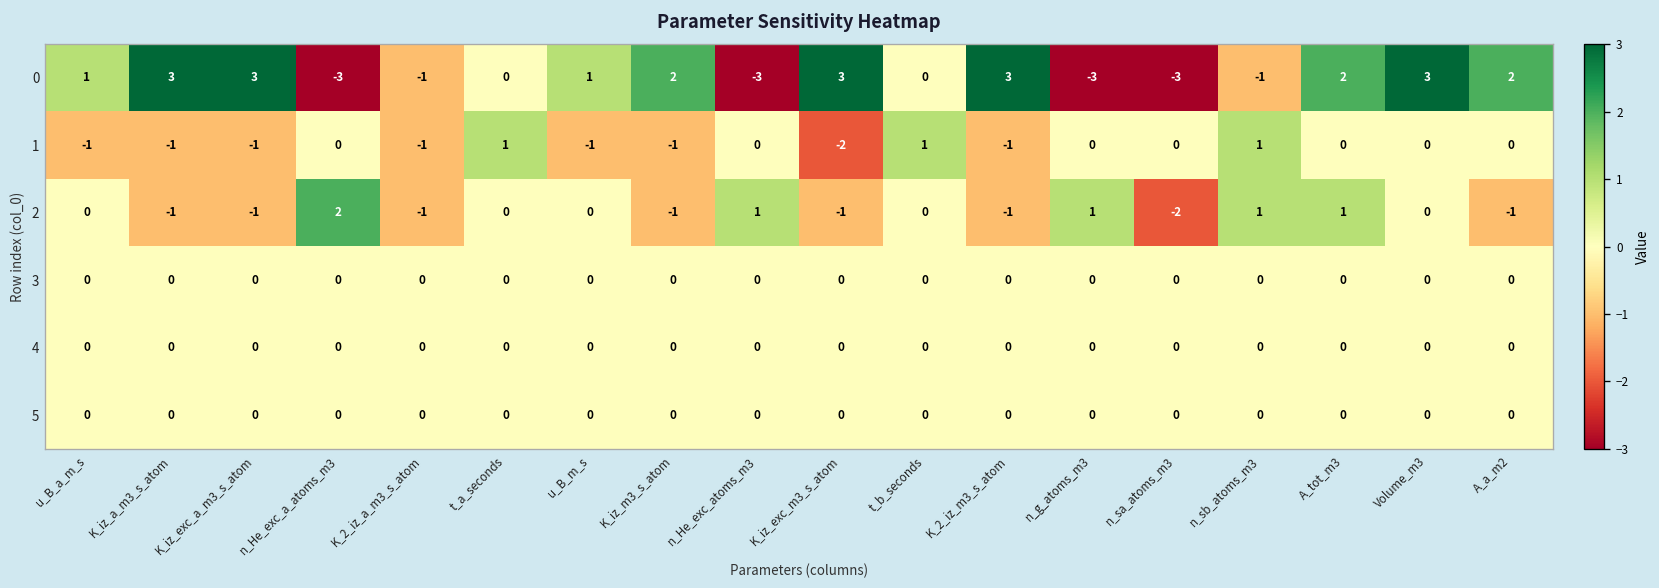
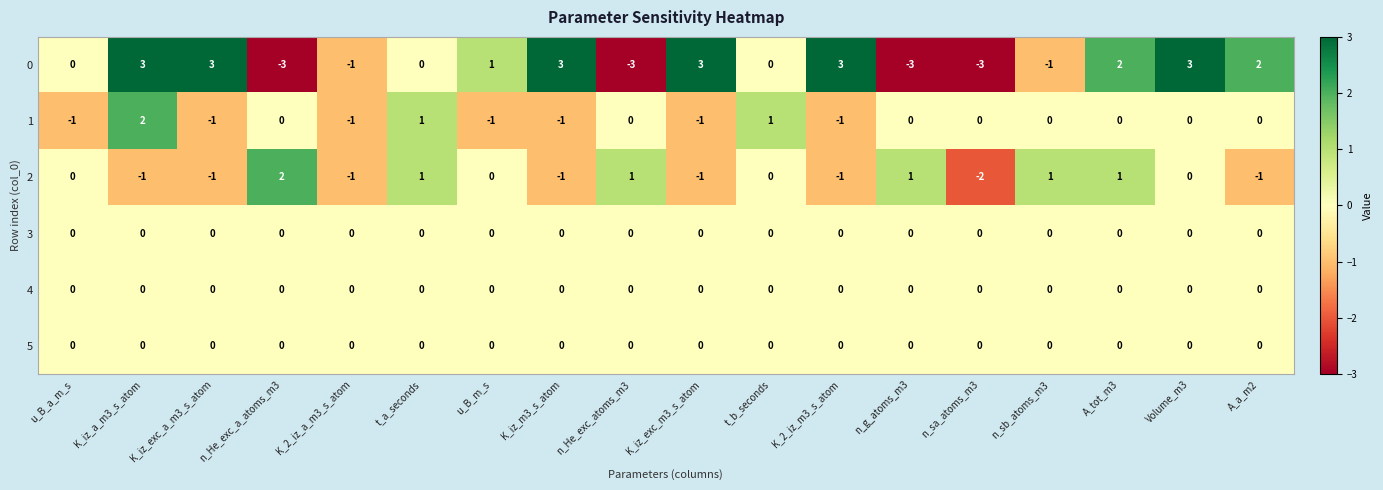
0, u_B_a_m_s: 1 -> 0
0, K_iz_m3_s_atom: 2 -> 3
1, K_iz_a_m3_s_atom: -1 -> 2
1, K_iz_exc_m3_s_atom: -2 -> -1
1, n_sb_atoms_m3: 1 -> 0
2, t_a_seconds: 0 -> 1
